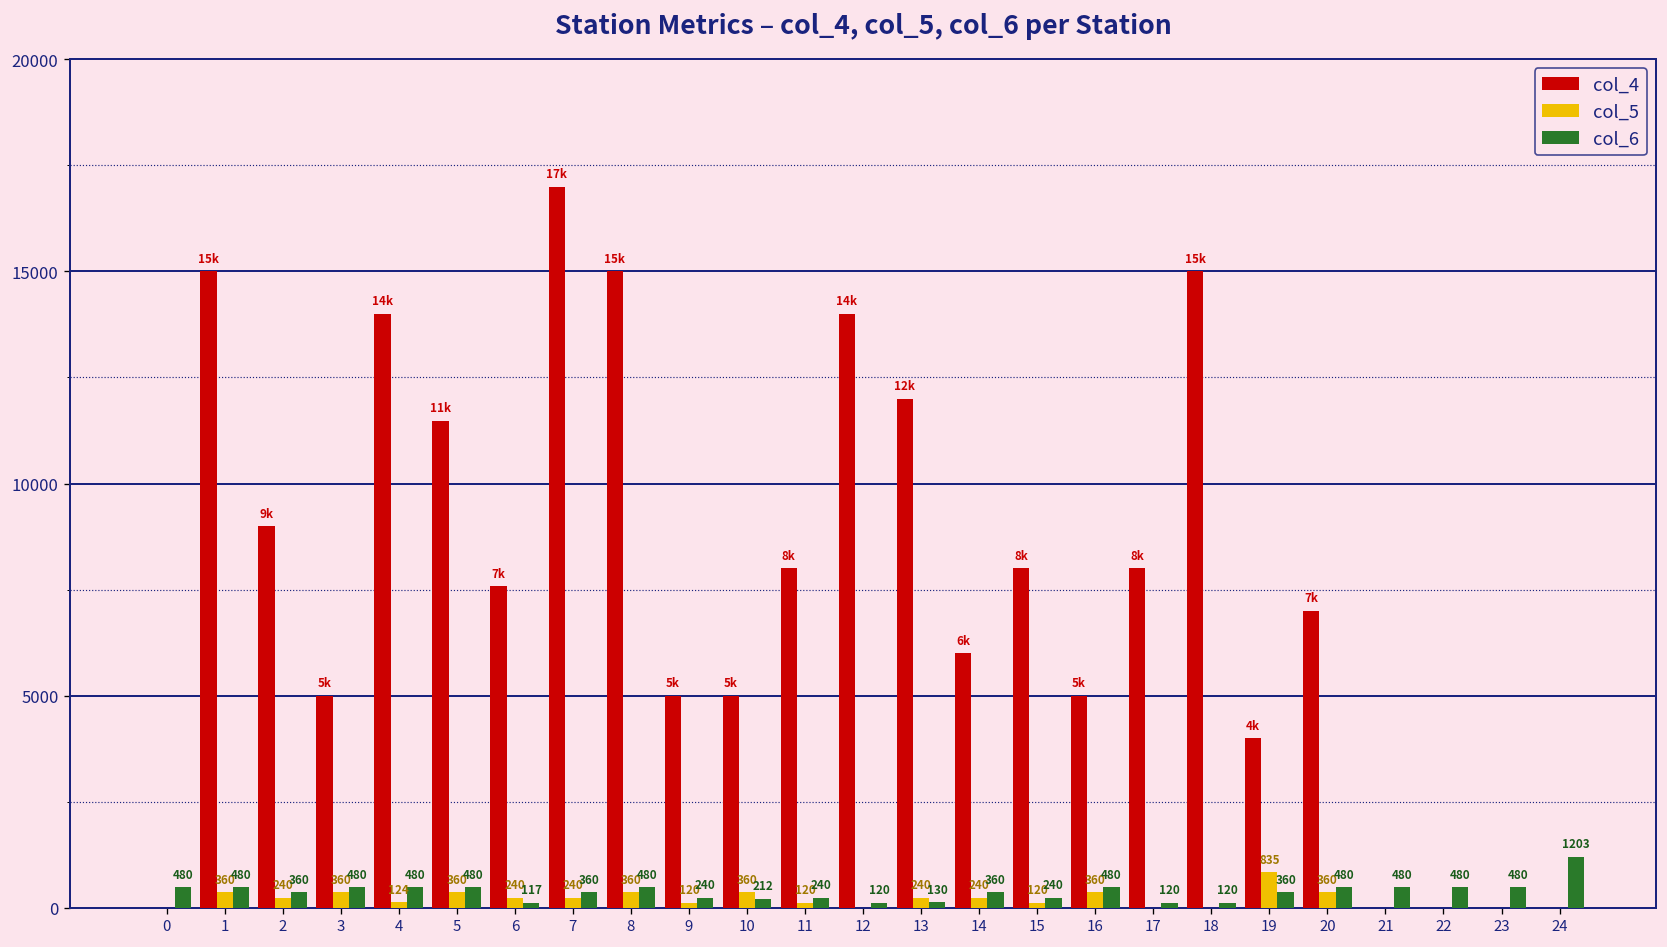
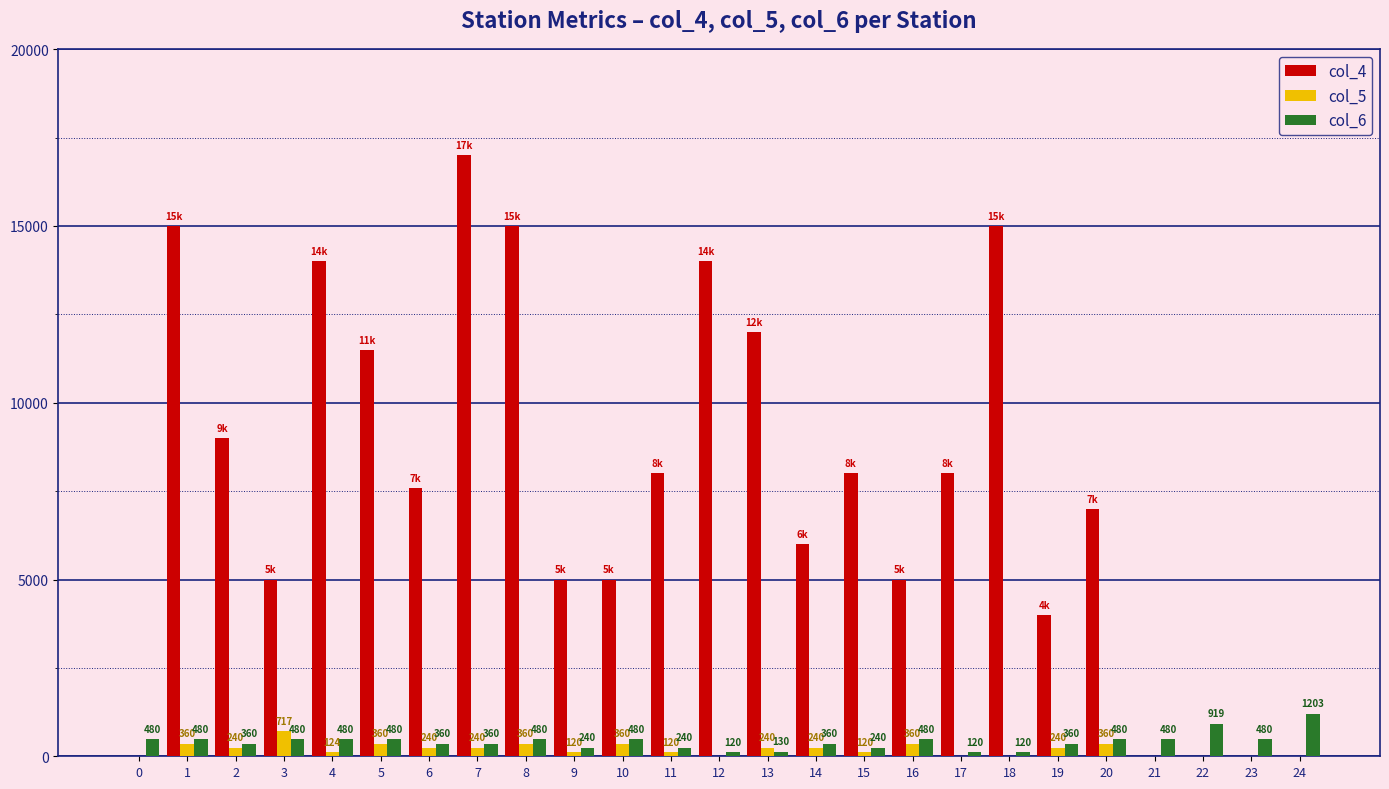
col_5, 3: 360 -> 717
col_6, 6: 117 -> 360
col_6, 10: 212 -> 480
col_5, 19: 835 -> 240
col_6, 22: 480 -> 919
